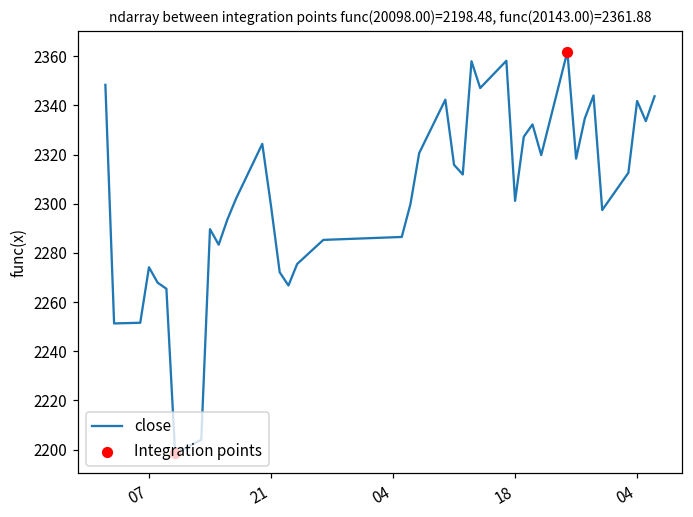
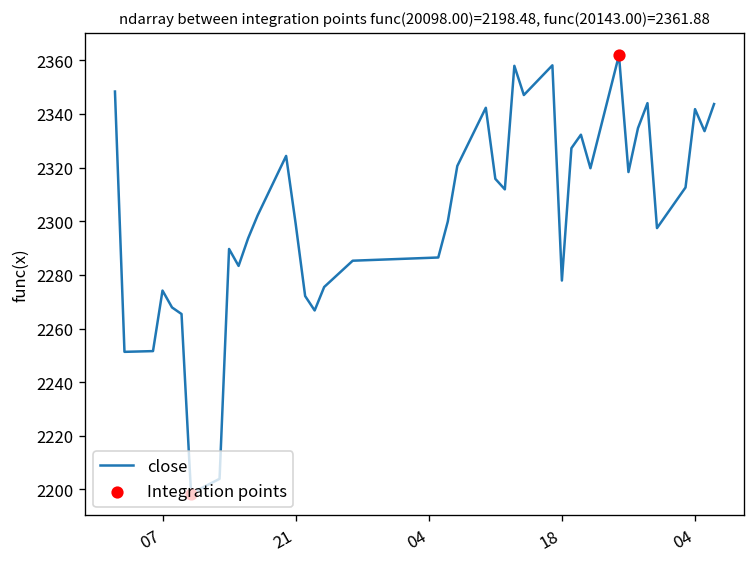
close, 18: 2301 -> 2278
